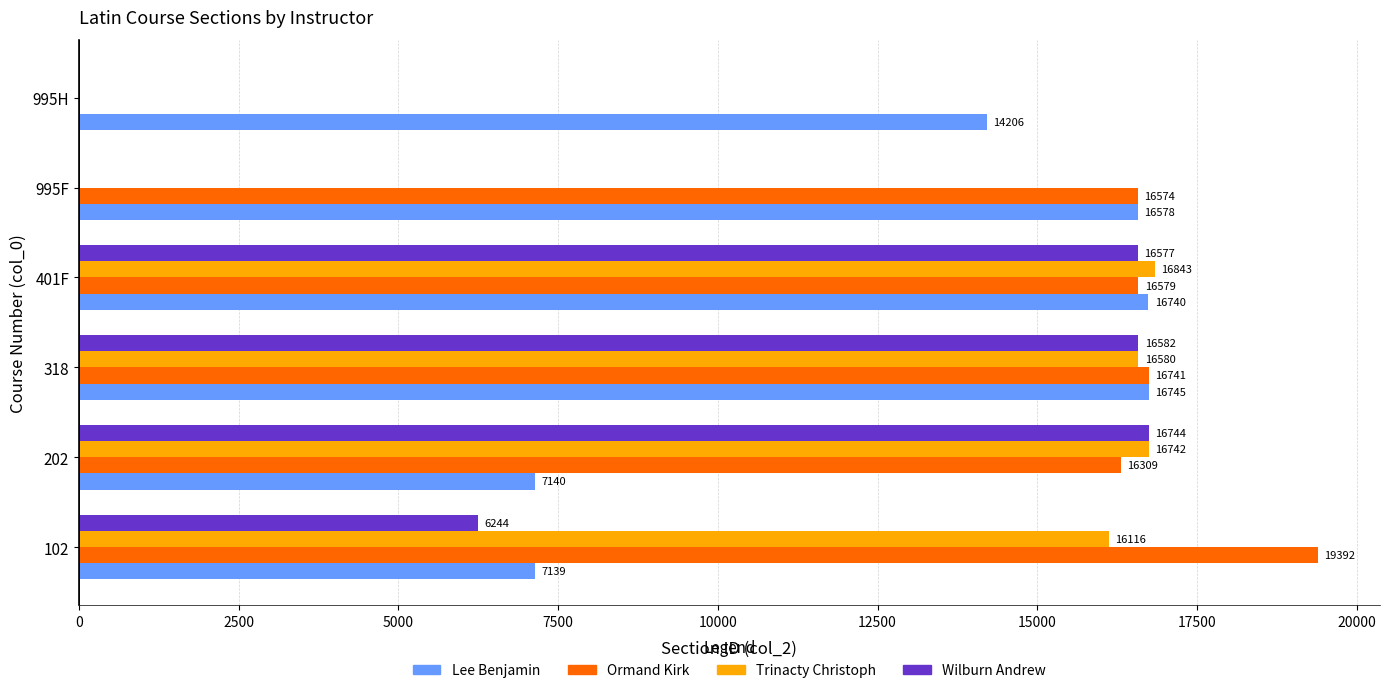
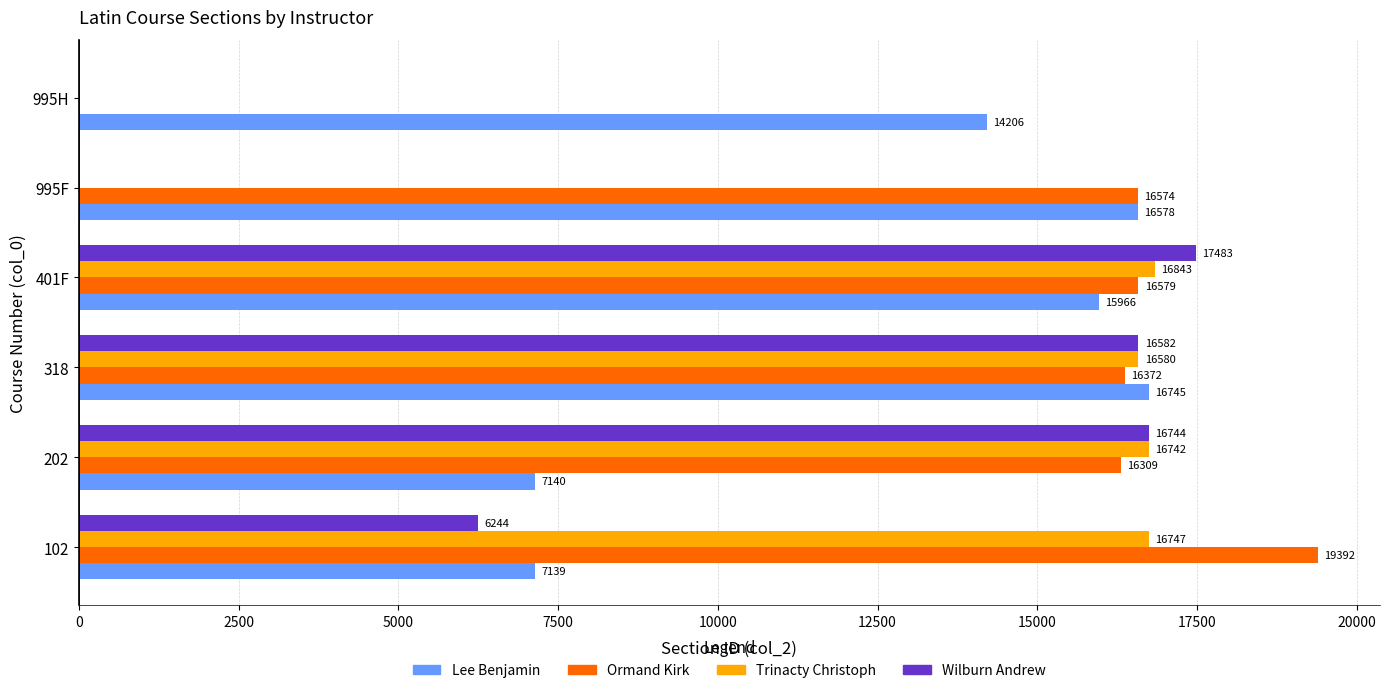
Wilburn Andrew, 401F: 16577 -> 17483
Lee Benjamin, 401F: 16740 -> 15966
Ormand Kirk, 318: 16741 -> 16372
Trinacty Christoph, 102: 16116 -> 16747
